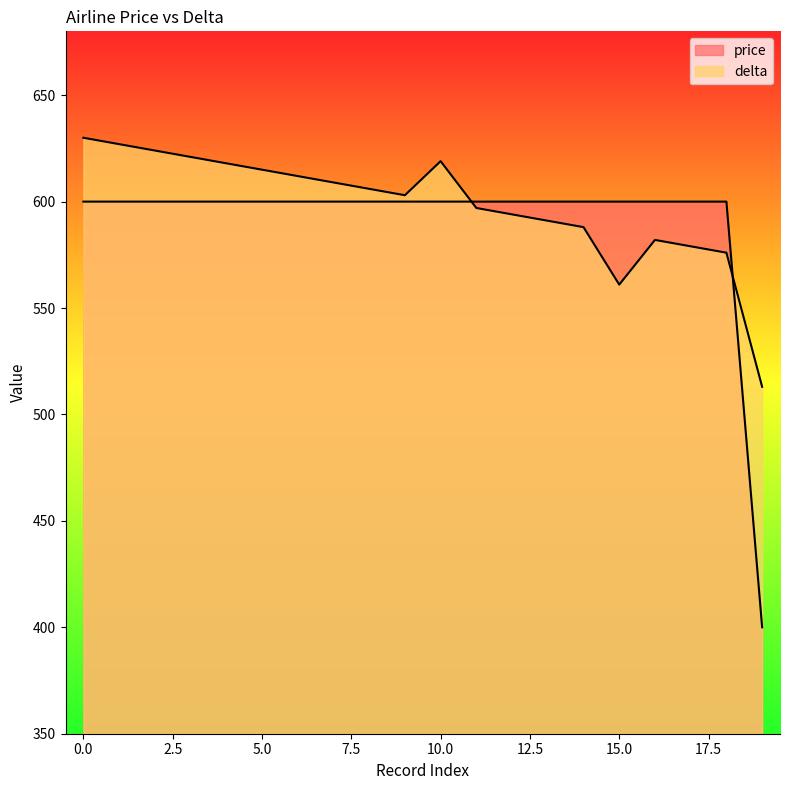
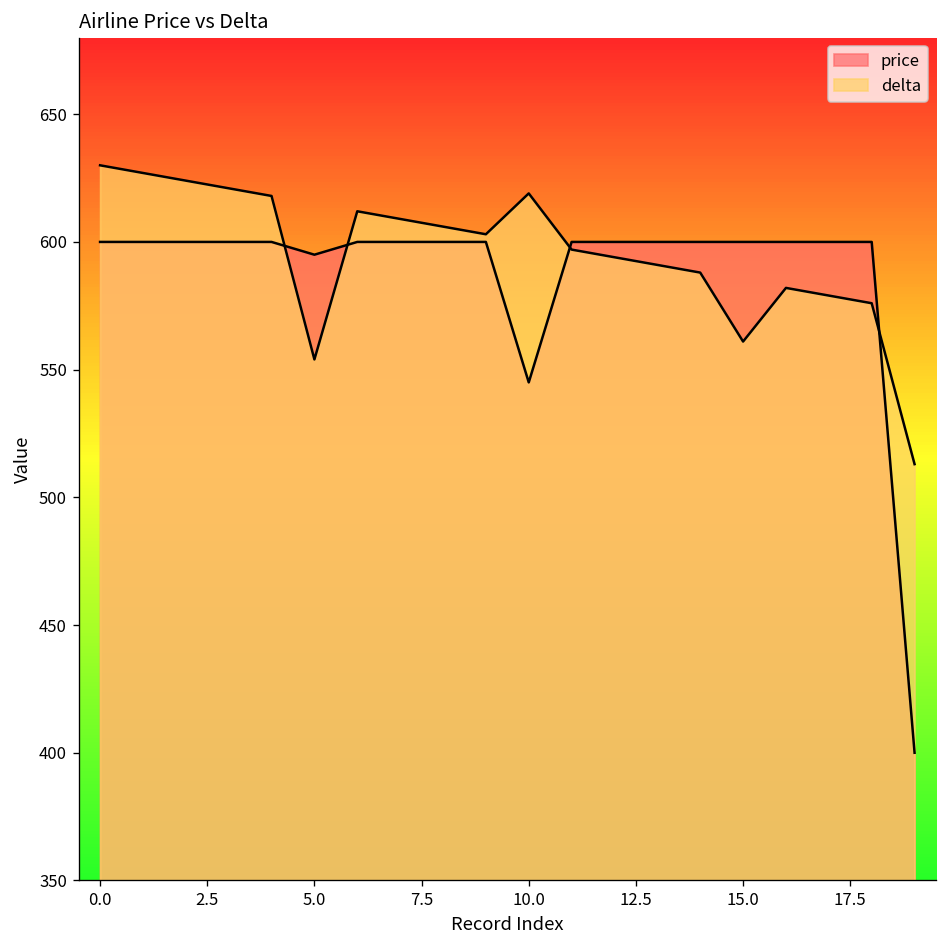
price, 5.0: 600 -> 595
delta, 5.0: 615 -> 554
price, 10.0: 600 -> 545
